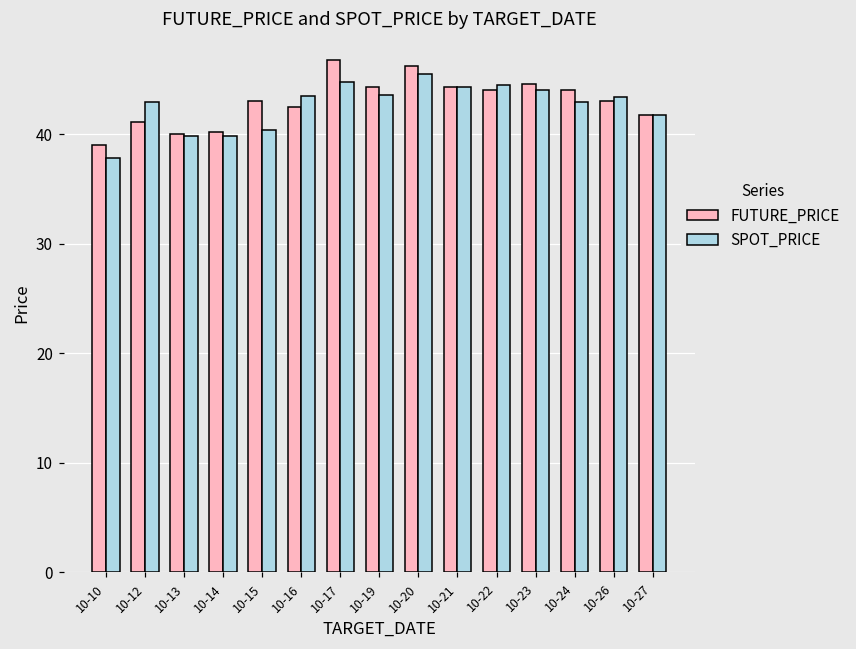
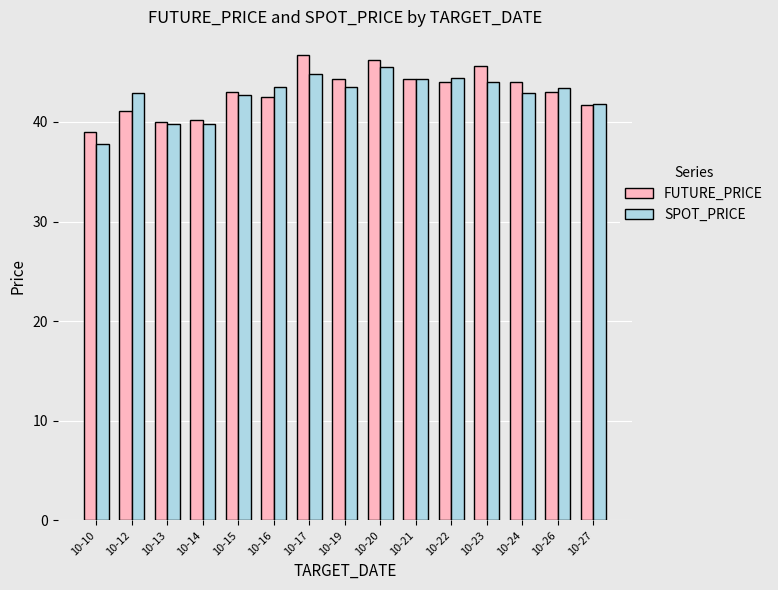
SPOT_PRICE, 10-15: 40 -> 43
FUTURE_PRICE, 10-23: 45 -> 46
